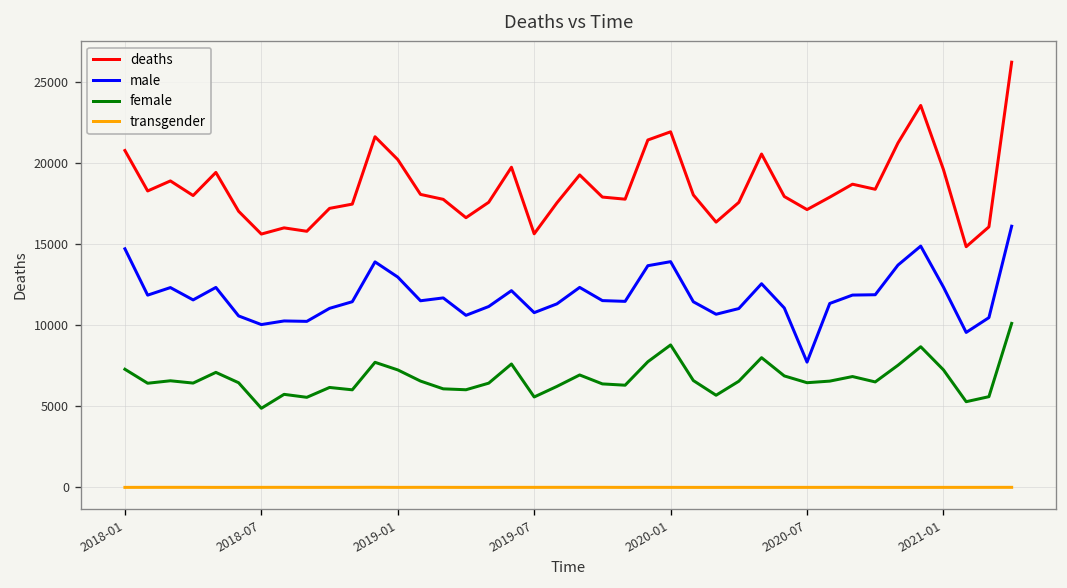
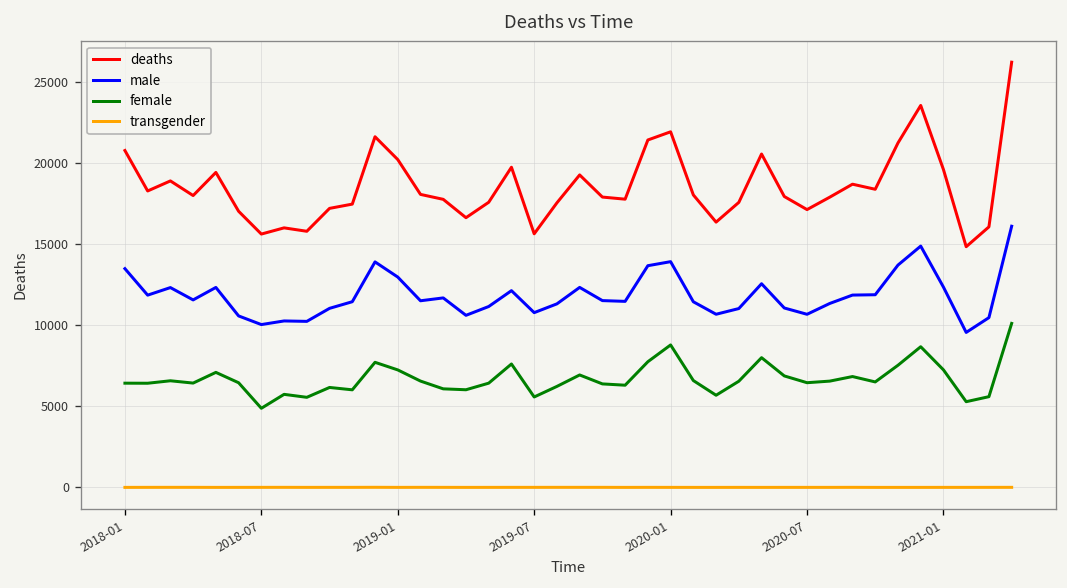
male, 2018-01: 14700 -> 13500
female, 2018-01: 7300 -> 6400
male, 2020-07: 7700 -> 10700
